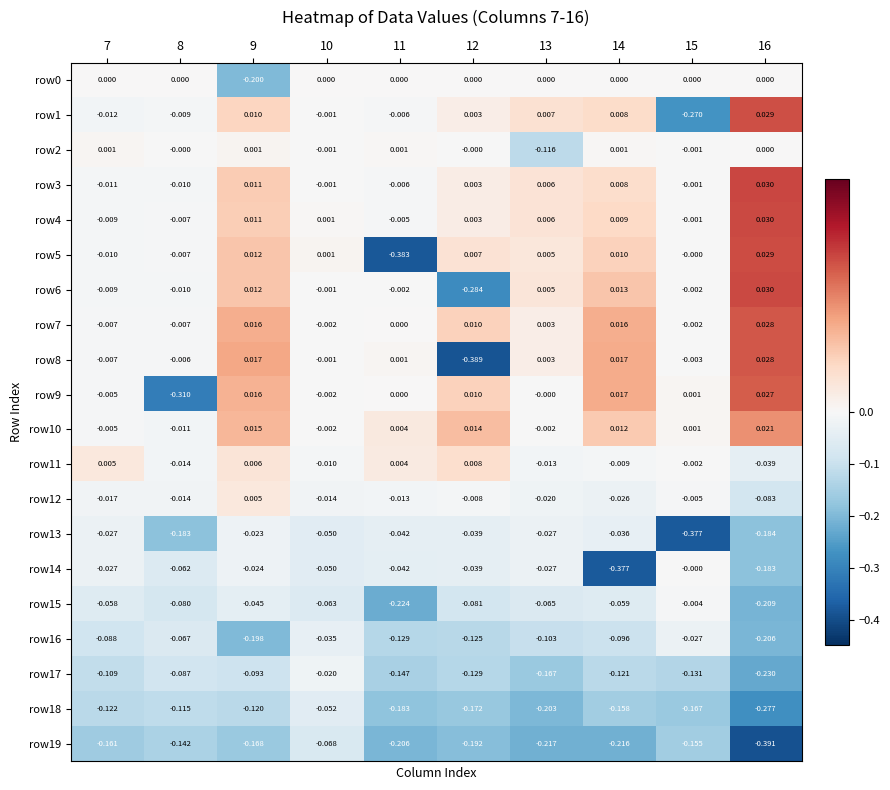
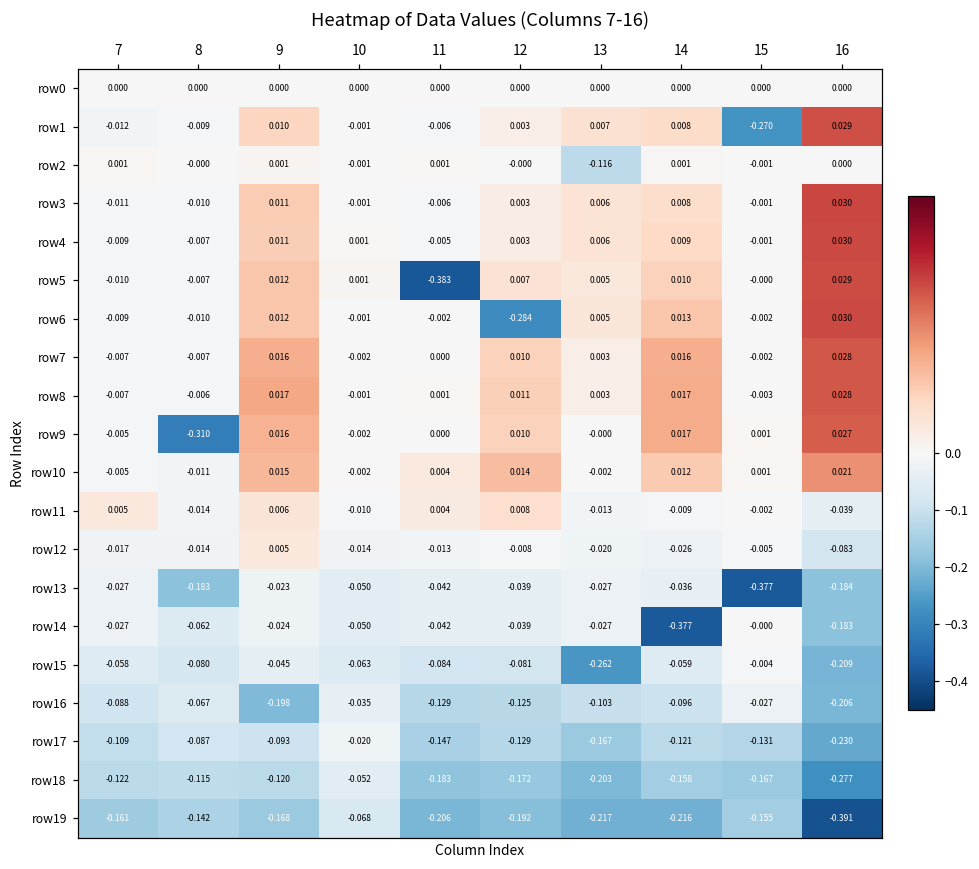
row0, 9: -0.200 -> 0.000
row8, 12: -0.389 -> 0.011
row15, 11: -0.224 -> -0.084
row15, 13: -0.065 -> -0.262
